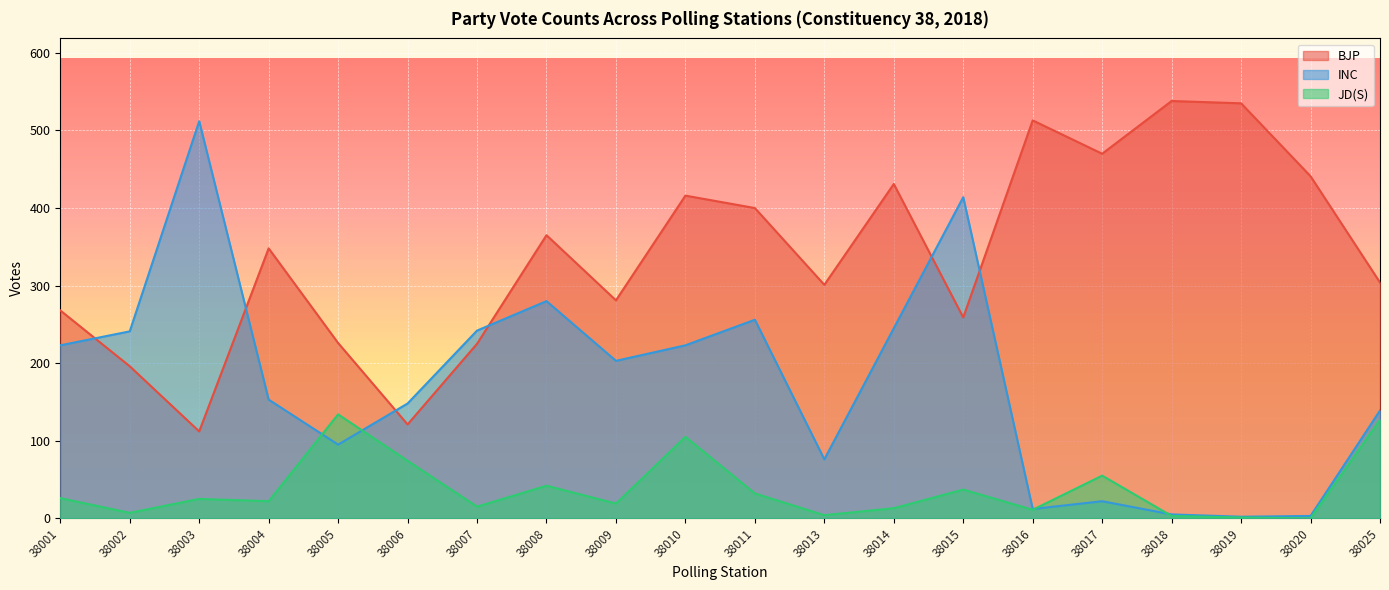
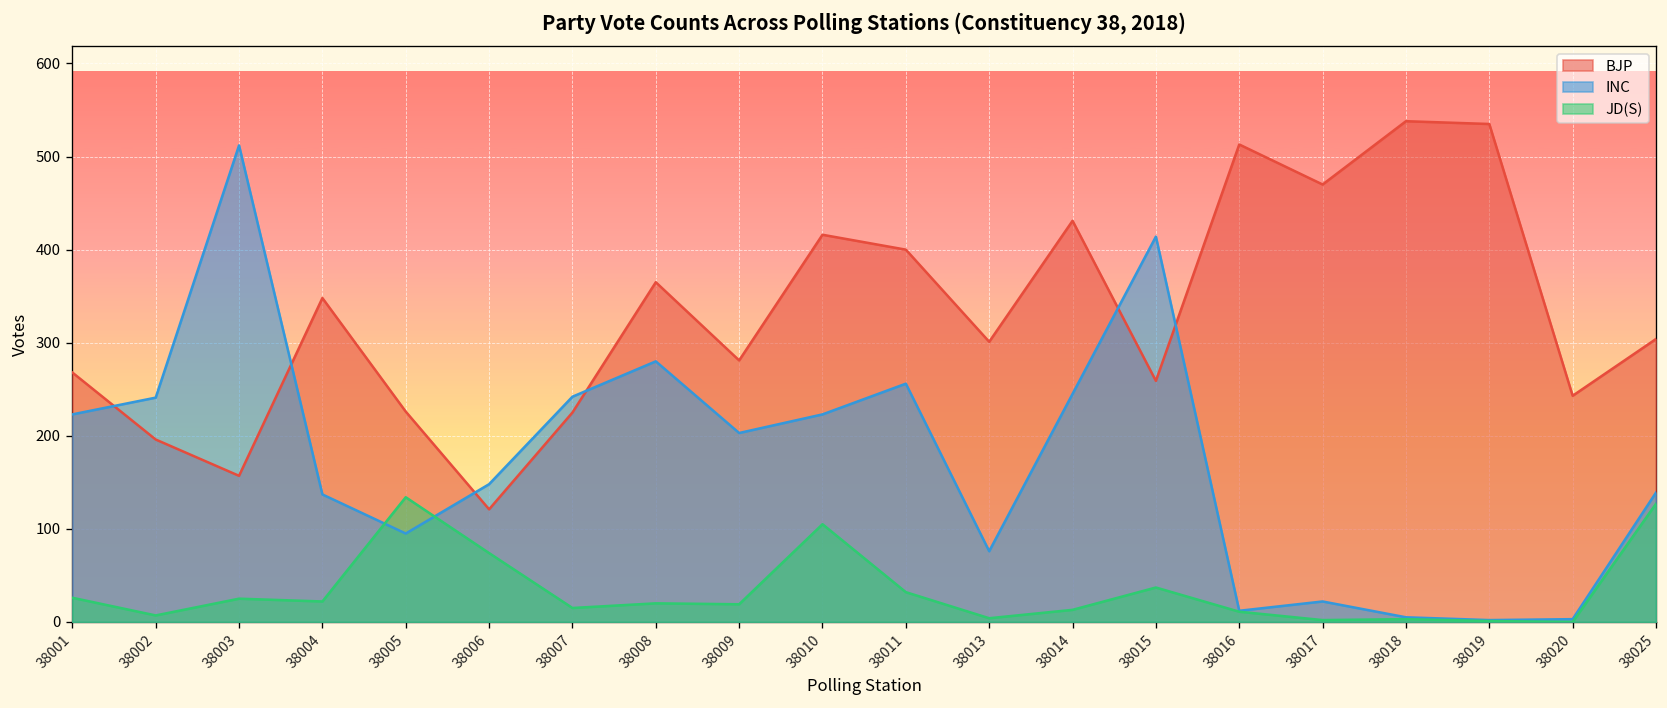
BJP, 38003: 110 -> 160
INC, 38004: 150 -> 140
JD(S), 38008: 40 -> 20
JD(S), 38017: 60 -> 0
BJP, 38020: 440 -> 240
